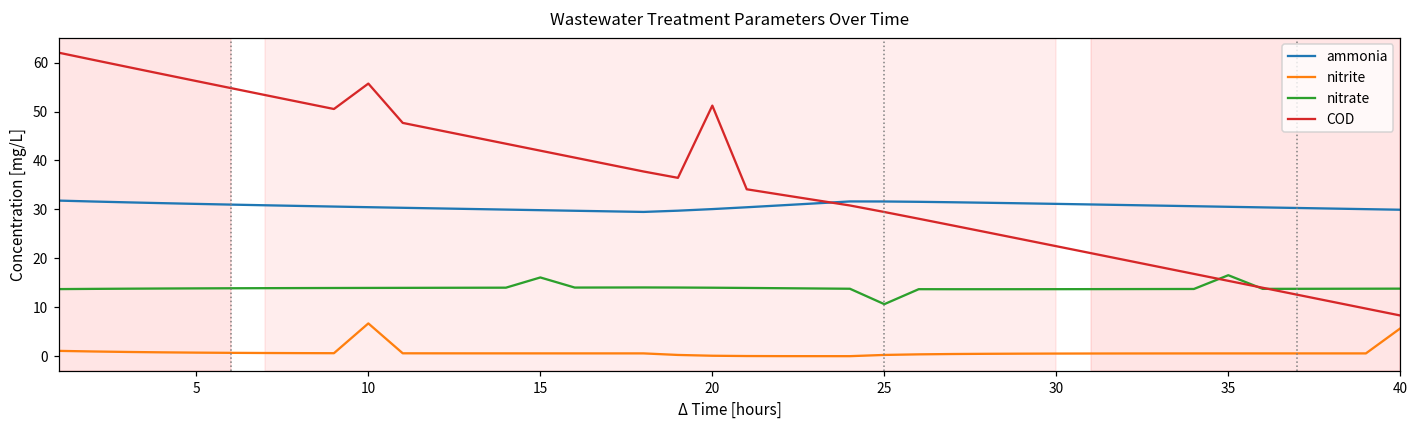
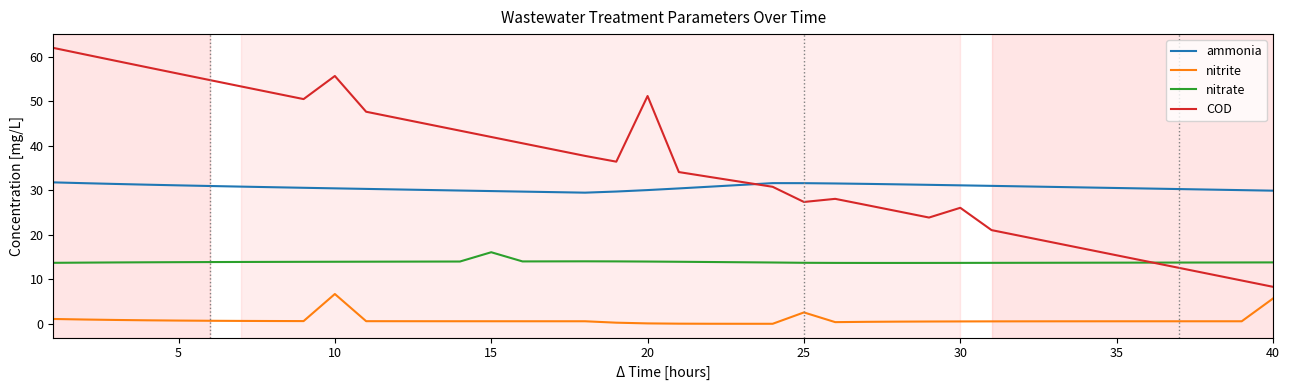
nitrite, 25: 0 -> 3
nitrate, 25: 11 -> 14
COD, 25: 29 -> 27
COD, 30: 22 -> 26
nitrate, 35: 17 -> 14
